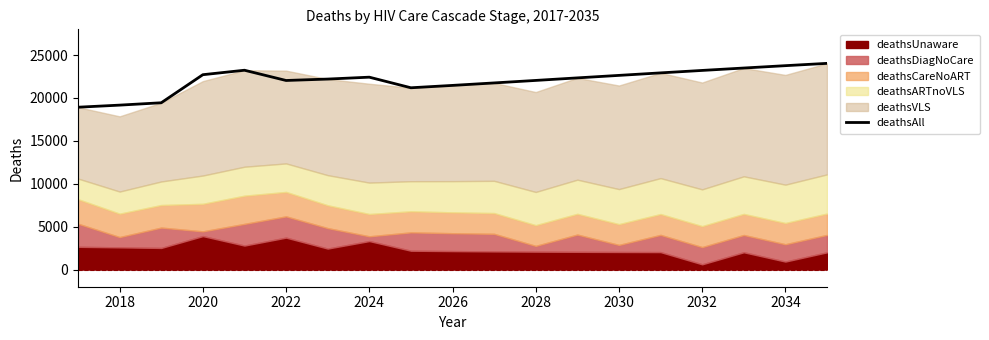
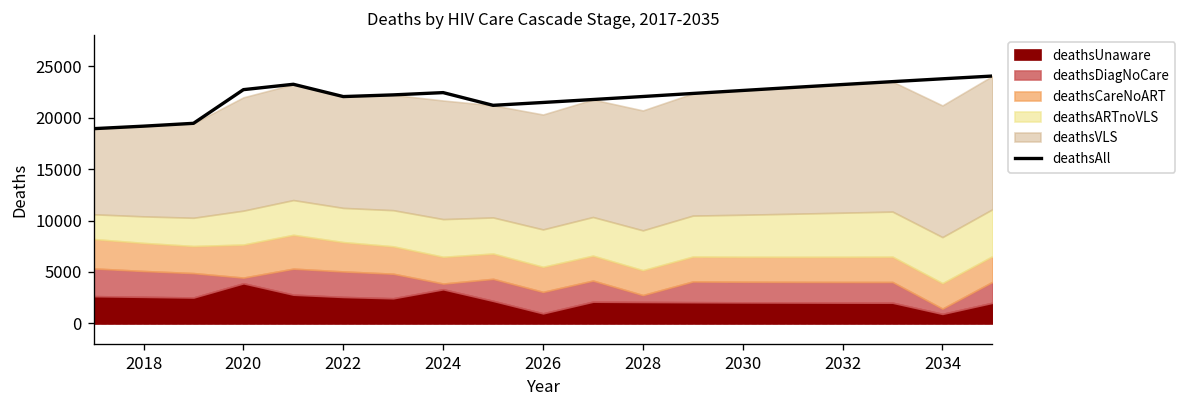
deathsDiagNoCare, 2018: 1000 -> 3000
deathsUnaware, 2022: 4000 -> 3000
deathsUnaware, 2026: 2000 -> 1000
deathsDiagNoCare, 2030: 1000 -> 2000
deathsUnaware, 2032: 1000 -> 2000
deathsDiagNoCare, 2034: 2000 -> 1000
